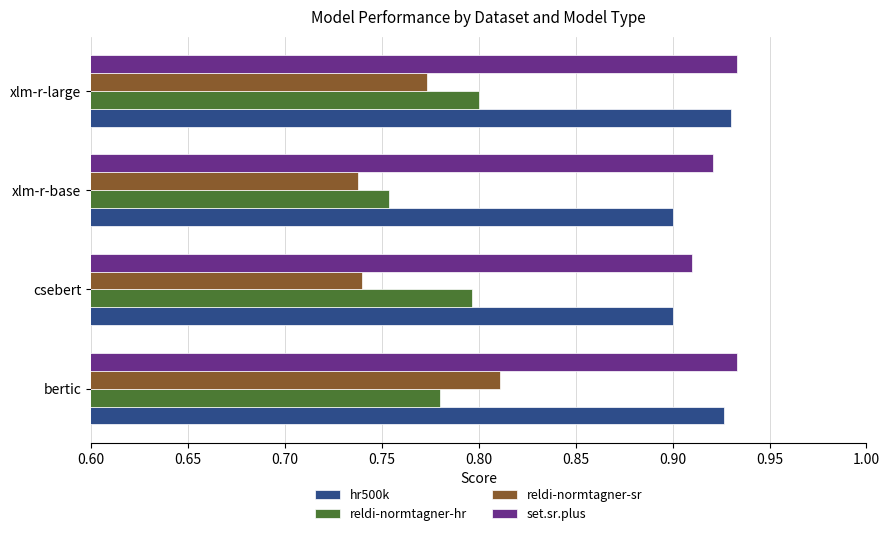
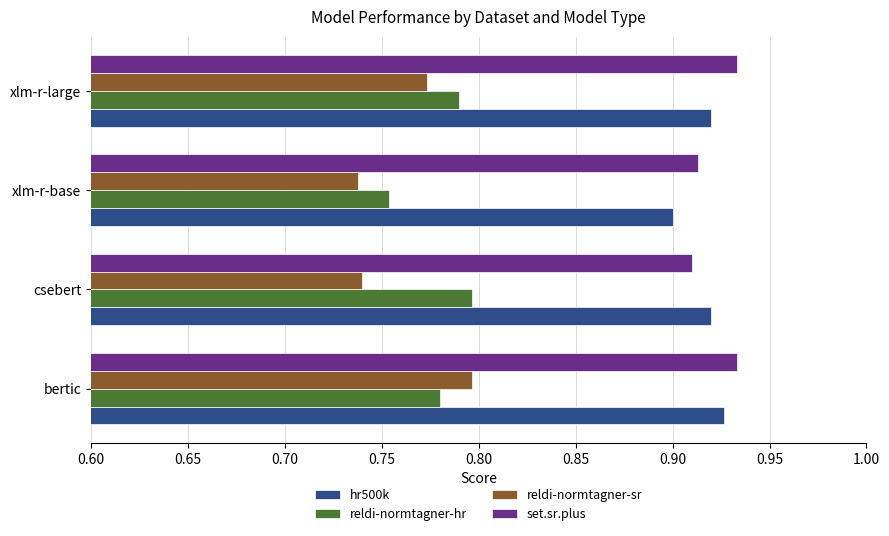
reldi-normtagner-hr, xlm-r-large: 0.80 -> 0.79
hr500k, xlm-r-large: 0.93 -> 0.92
set.sr.plus, xlm-r-base: 0.921 -> 0.913
hr500k, csebert: 0.90 -> 0.92
reldi-normtagner-sr, bertic: 0.811 -> 0.797
